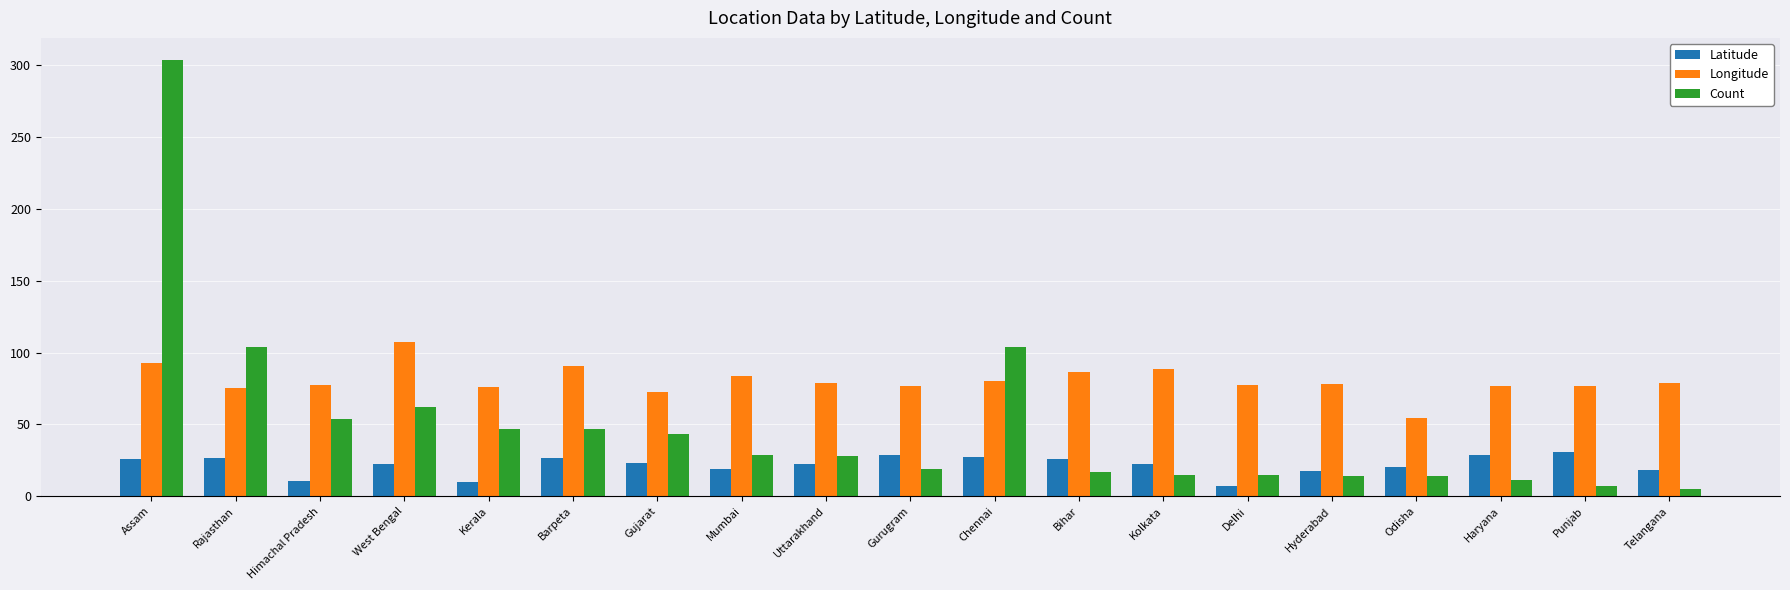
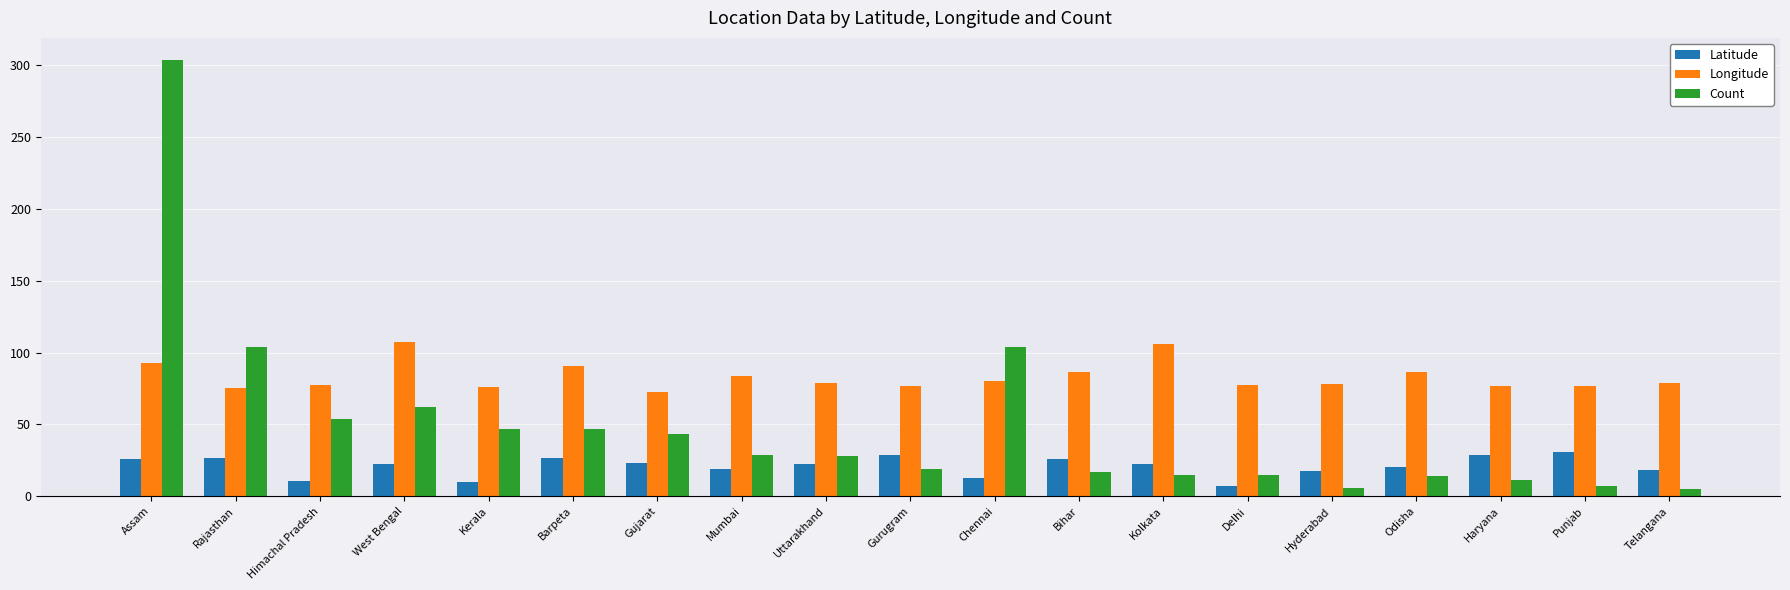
Latitude, Chennai: 27 -> 13
Longitude, Kolkata: 88 -> 106
Count, Hyderabad: 14 -> 6
Longitude, Odisha: 54 -> 86
